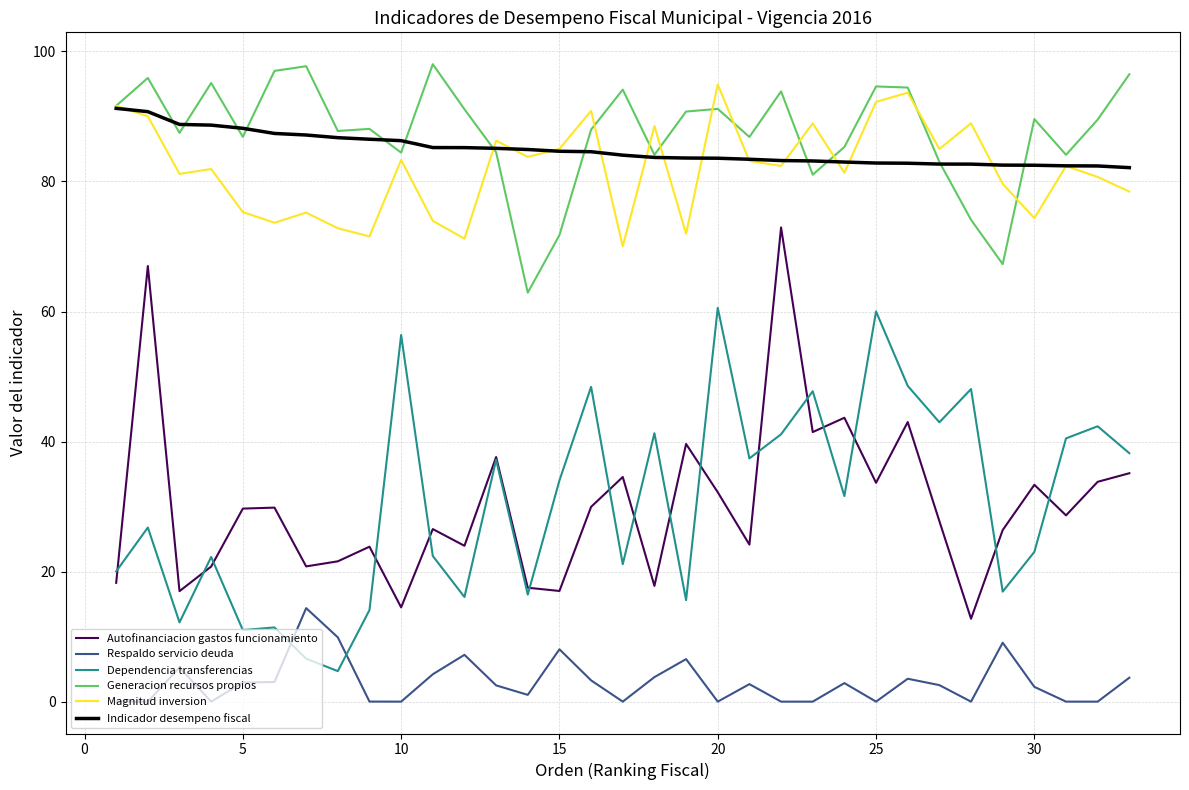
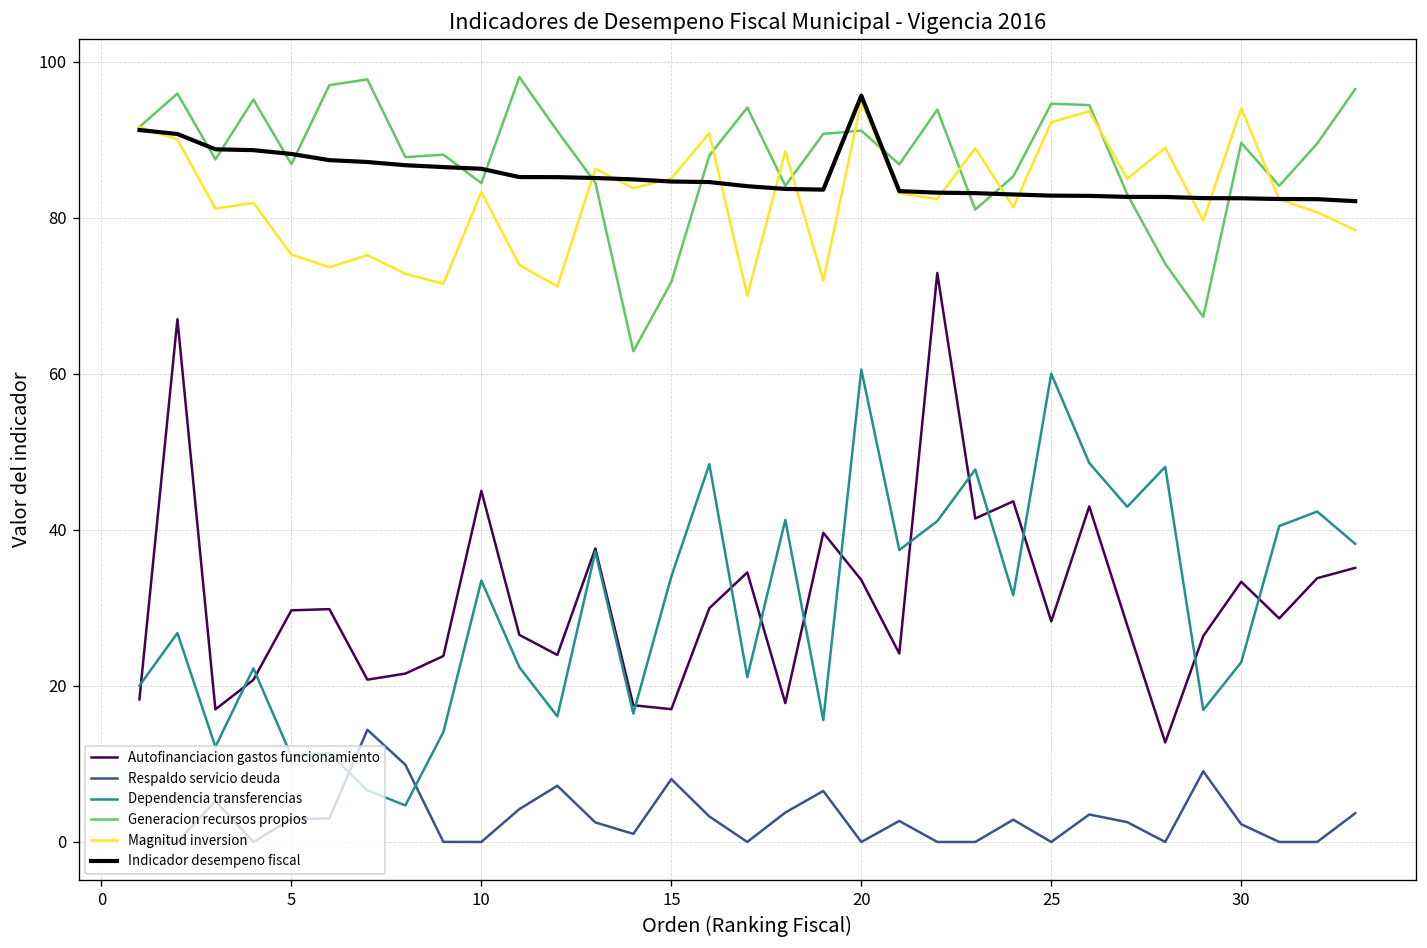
Autofinanciacion gastos funcionamiento, 10: 15 -> 45
Dependencia transferencias, 10: 56 -> 34
Autofinanciacion gastos funcionamiento, 20: 32 -> 34
Indicador desempeno fiscal, 20: 84 -> 96
Autofinanciacion gastos funcionamiento, 25: 34 -> 28
Magnitud inversion, 30: 74 -> 94
